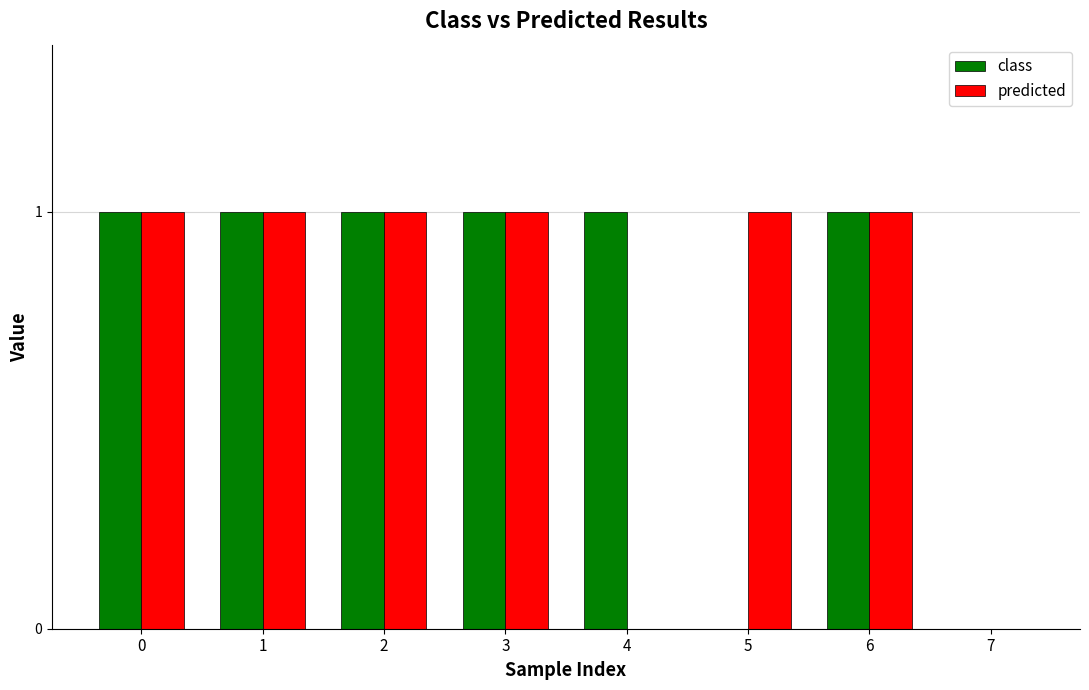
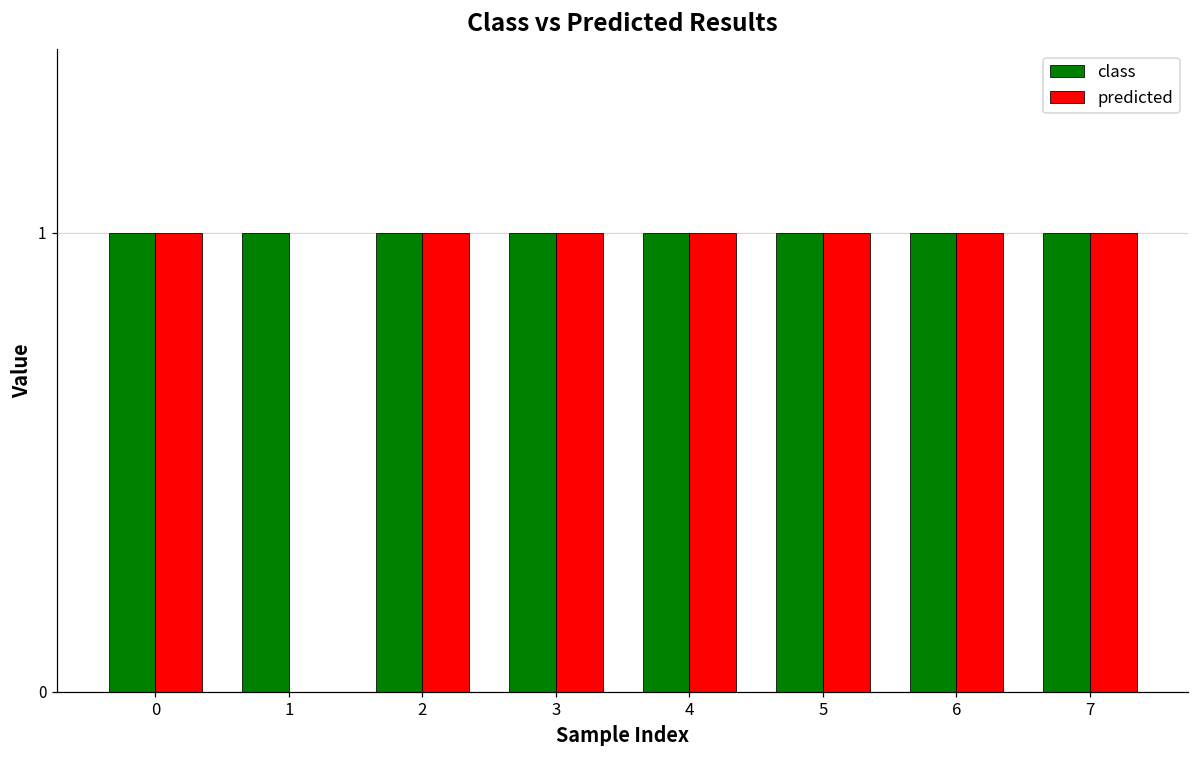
predicted, 1: 1 -> 0
predicted, 4: 0 -> 1
class, 5: 0 -> 1
class, 7: 0 -> 1
predicted, 7: 0 -> 1
